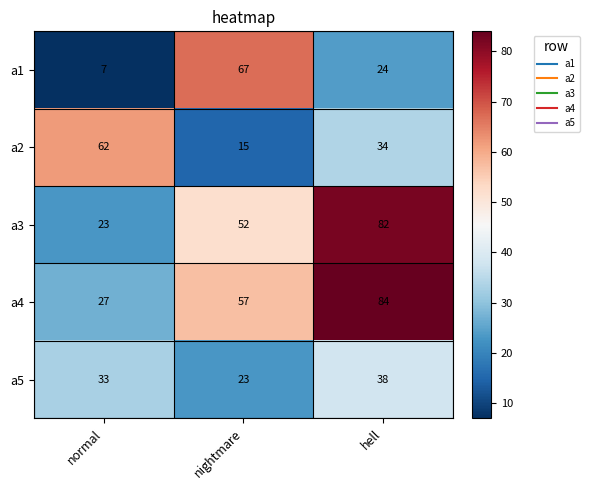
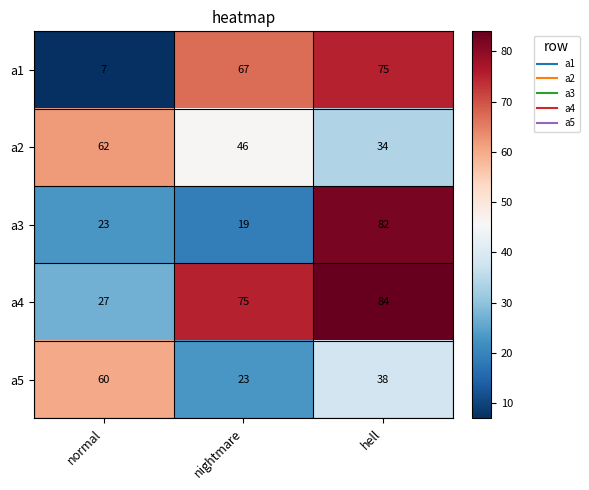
a1, hell: 24 -> 75
a2, nightmare: 15 -> 46
a3, nightmare: 52 -> 19
a4, nightmare: 57 -> 75
a5, normal: 33 -> 60
